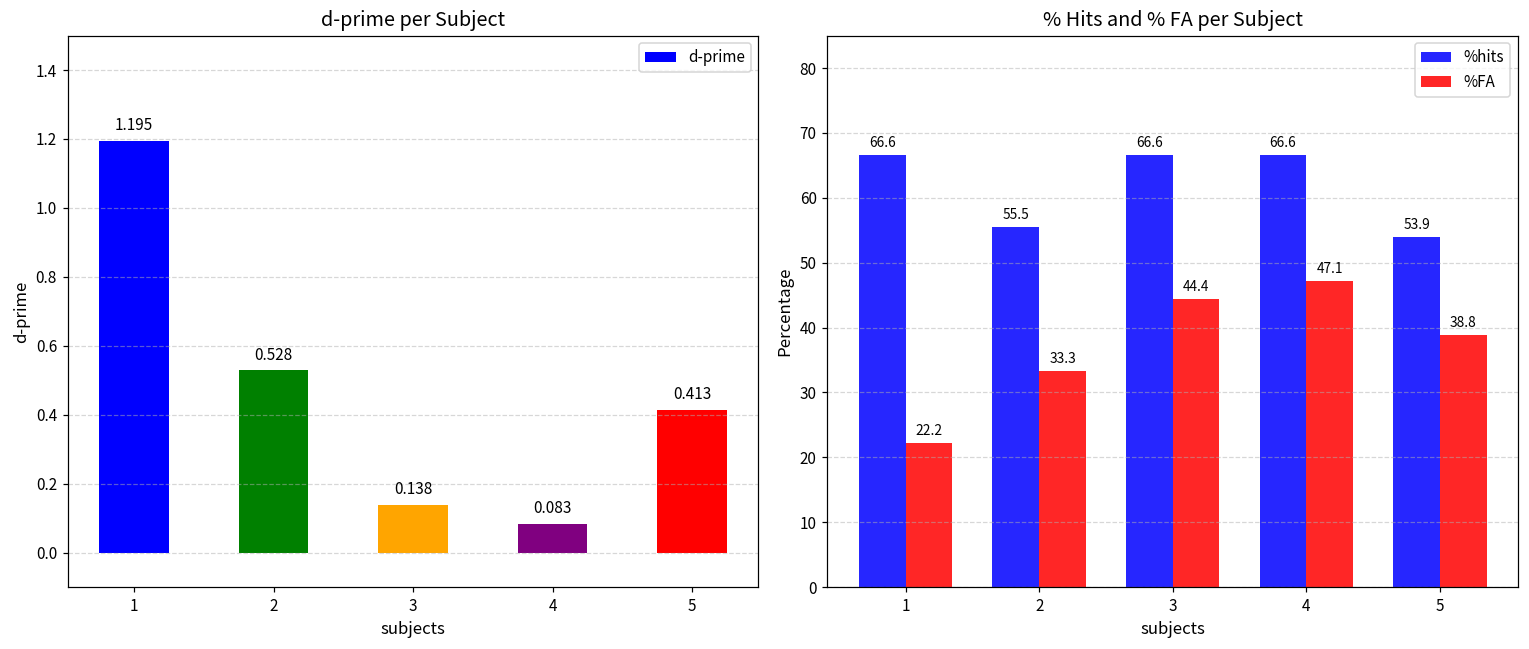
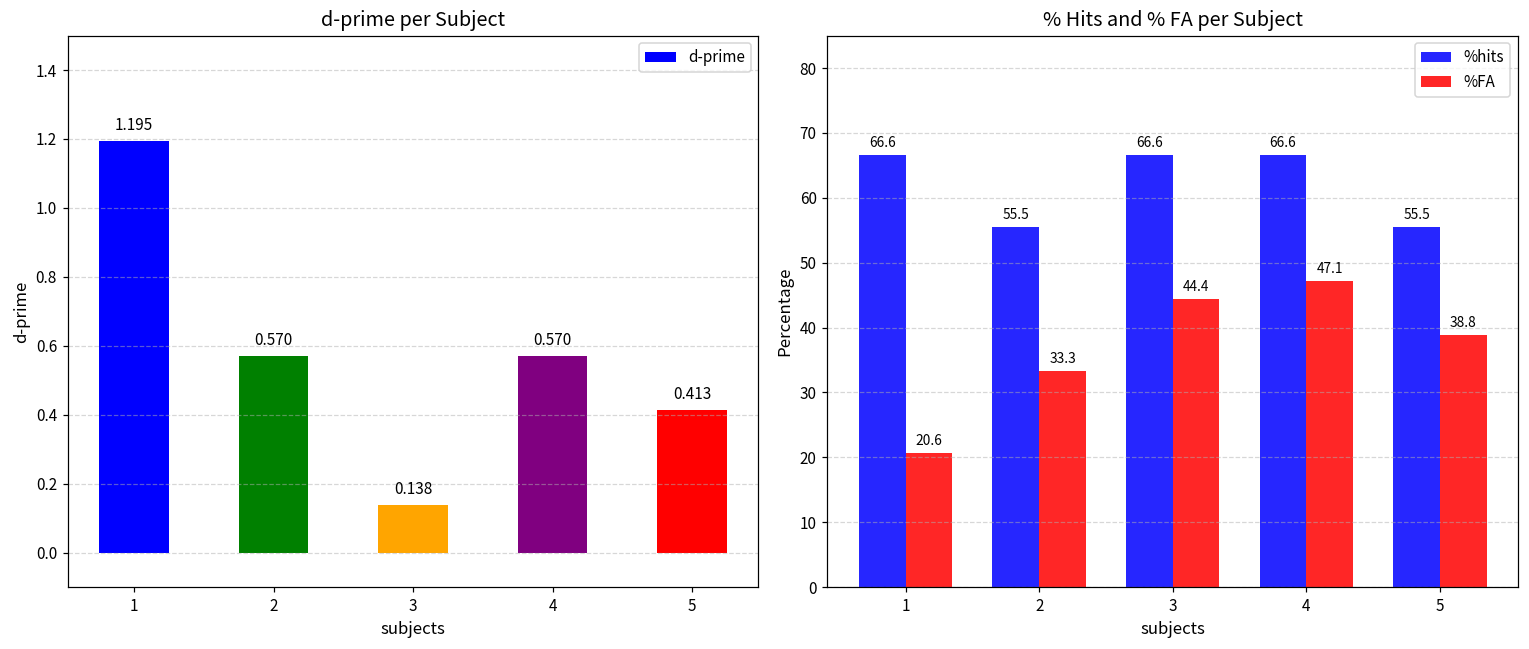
d-prime per Subject, 2: 0.528 -> 0.570
d-prime per Subject, 4: 0.083 -> 0.570
% Hits and % FA per Subject, %FA, 1: 22.2 -> 20.6
% Hits and % FA per Subject, %hits, 5: 53.9 -> 55.5
